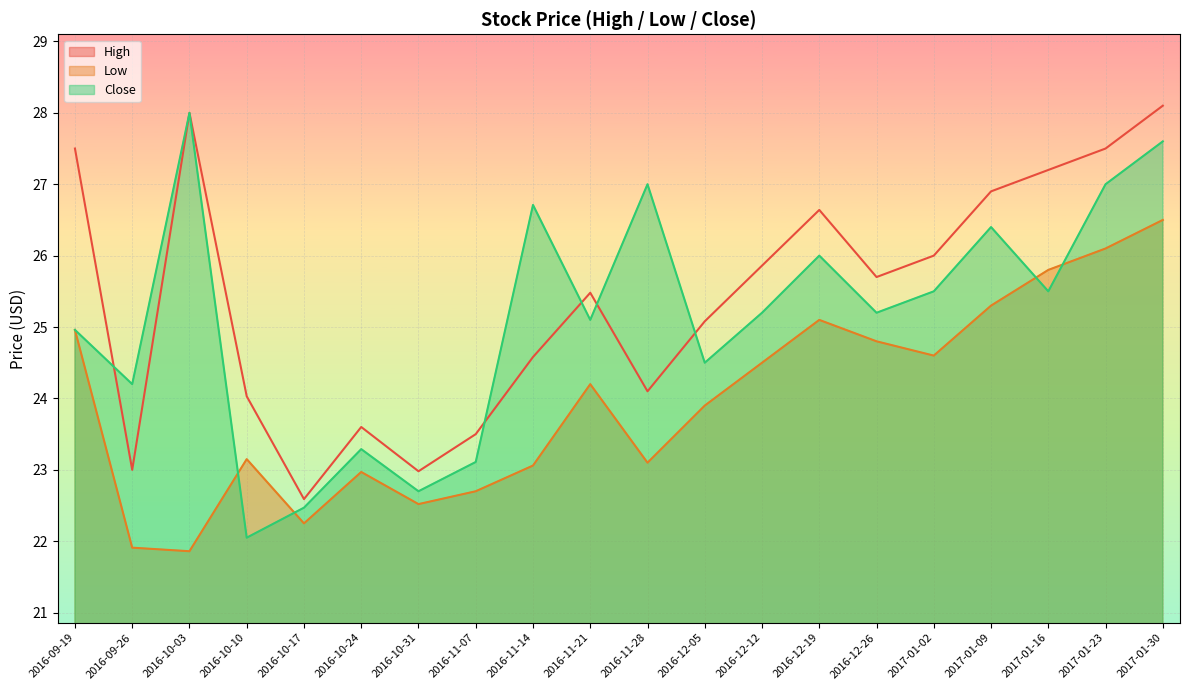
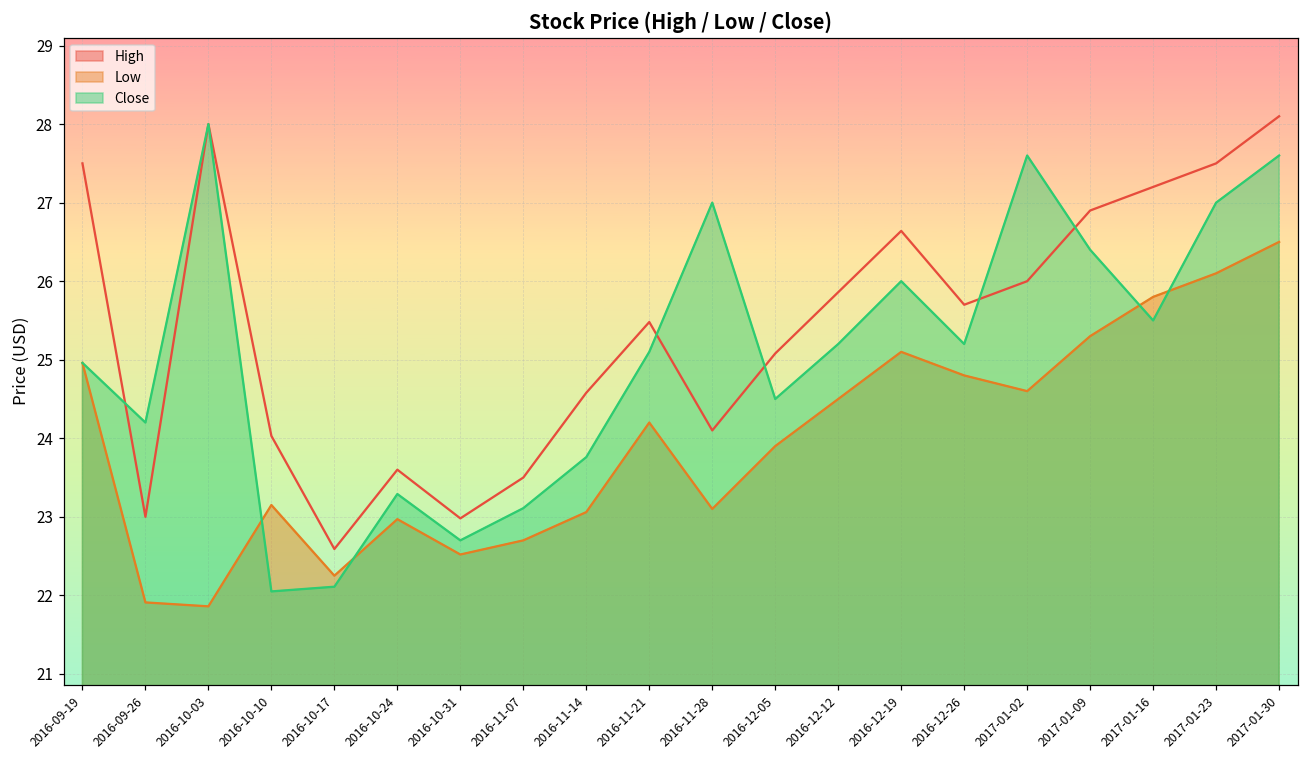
Close, 2016-10-17: 22.5 -> 22.1
Close, 2016-11-14: 26.7 -> 23.8
Close, 2017-01-02: 25.5 -> 27.6
